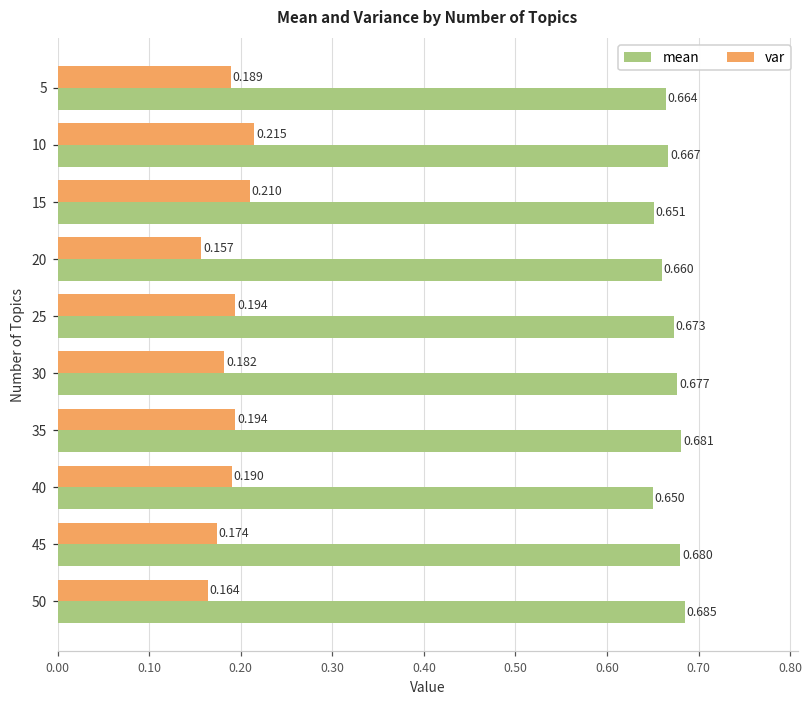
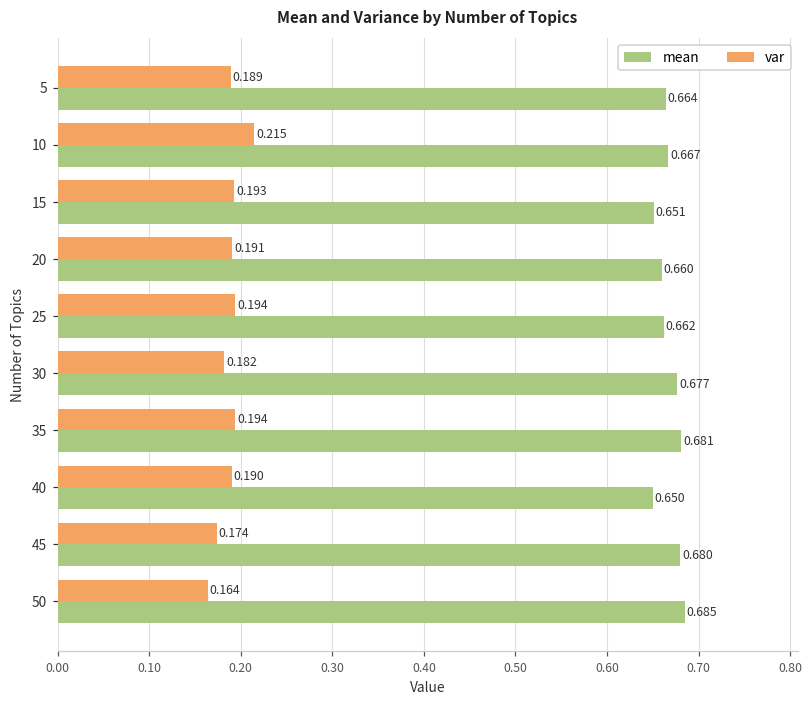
var, 15: 0.210 -> 0.193
var, 20: 0.157 -> 0.191
mean, 25: 0.673 -> 0.662
